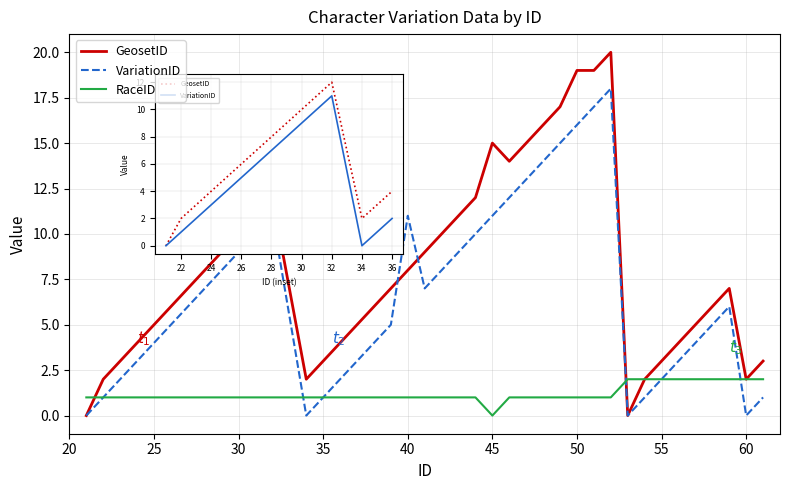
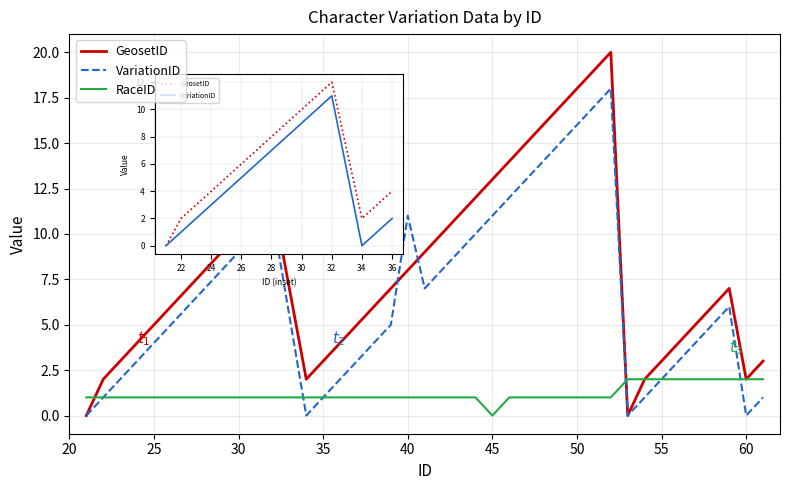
GeosetID, 45: 15 -> 13
GeosetID, 50: 19 -> 18
